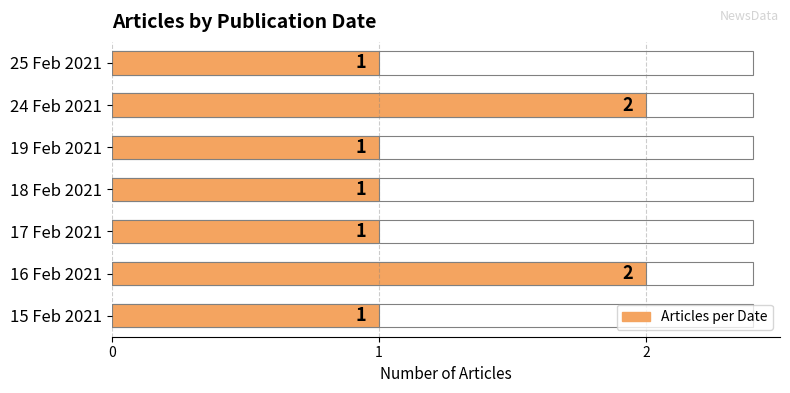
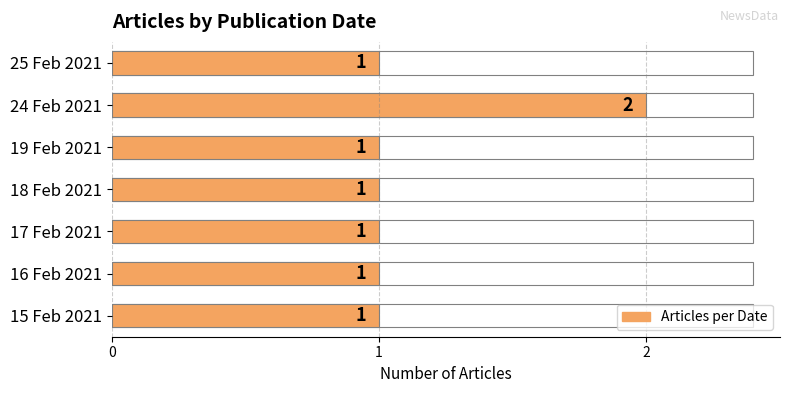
Articles per Date, 16 Feb 2021: 2 -> 1
